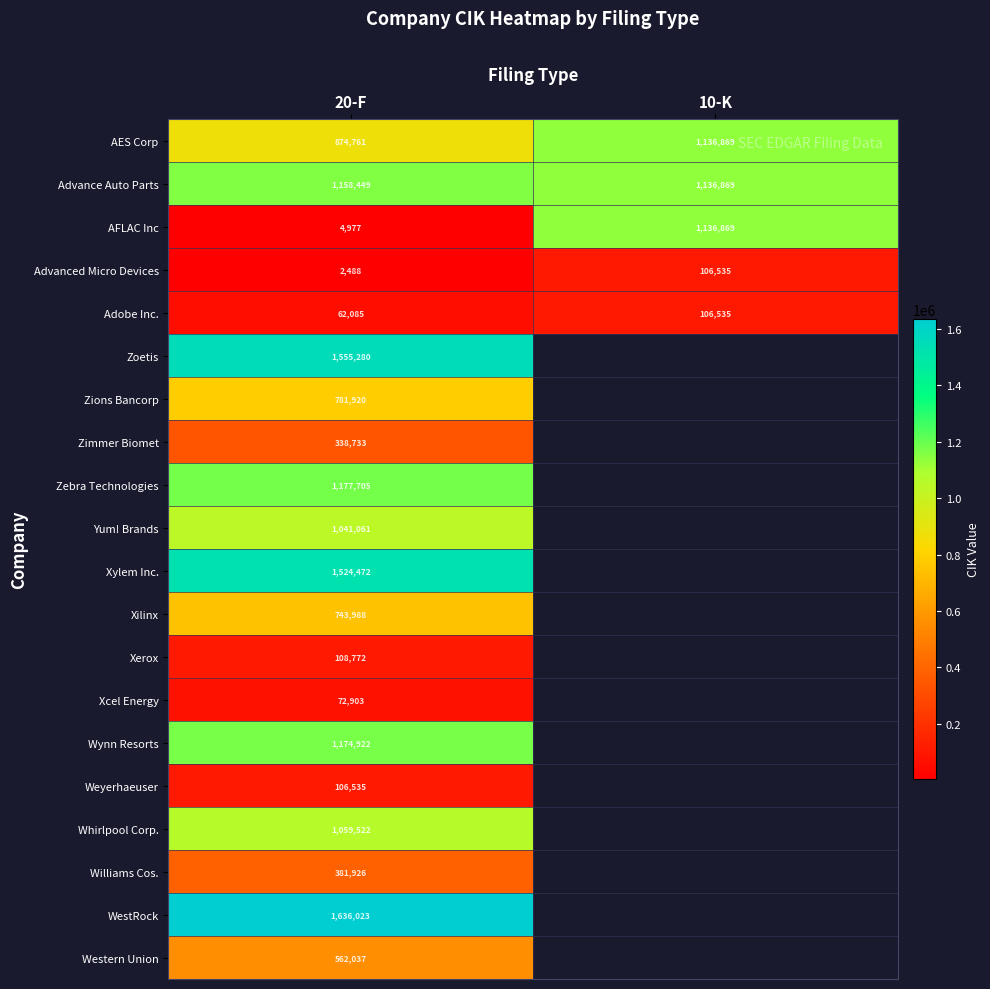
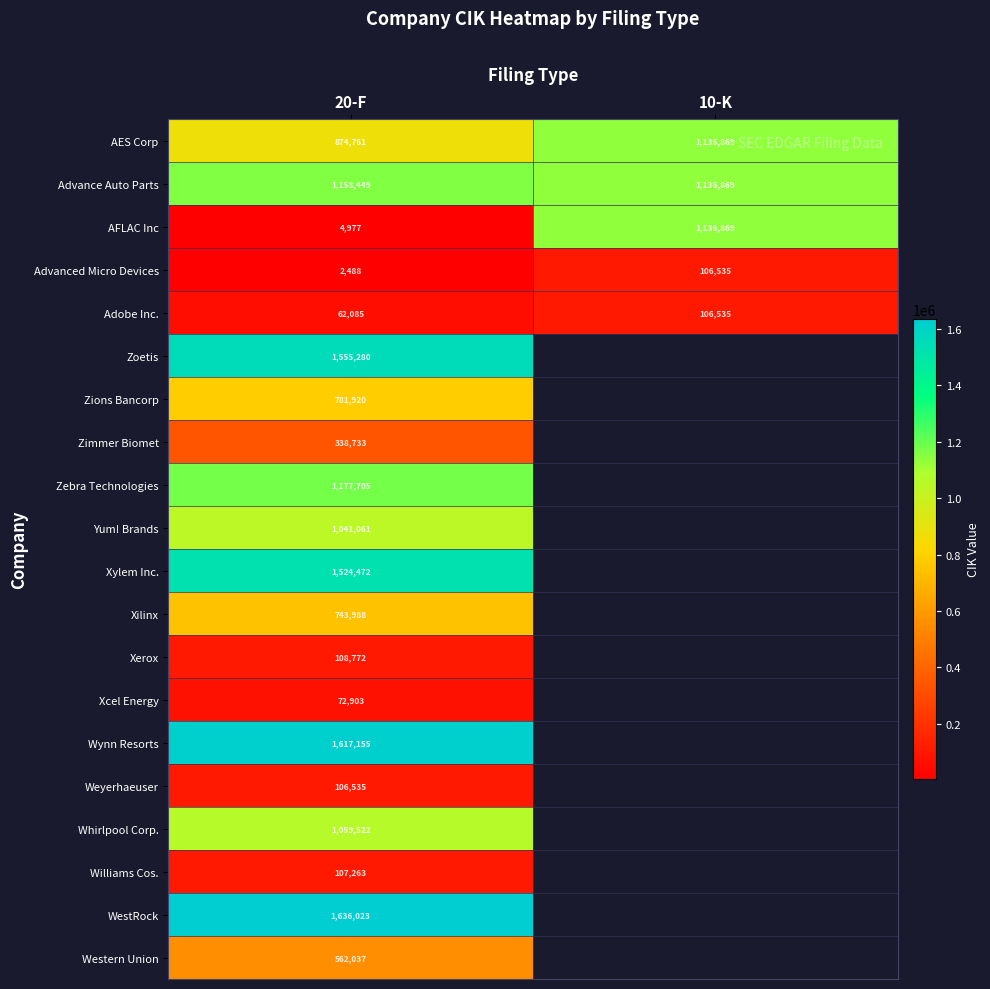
Wynn Resorts, 20-F: 1,174,922 -> 1,617,155
Williams Cos., 20-F: 381,926 -> 107,263
